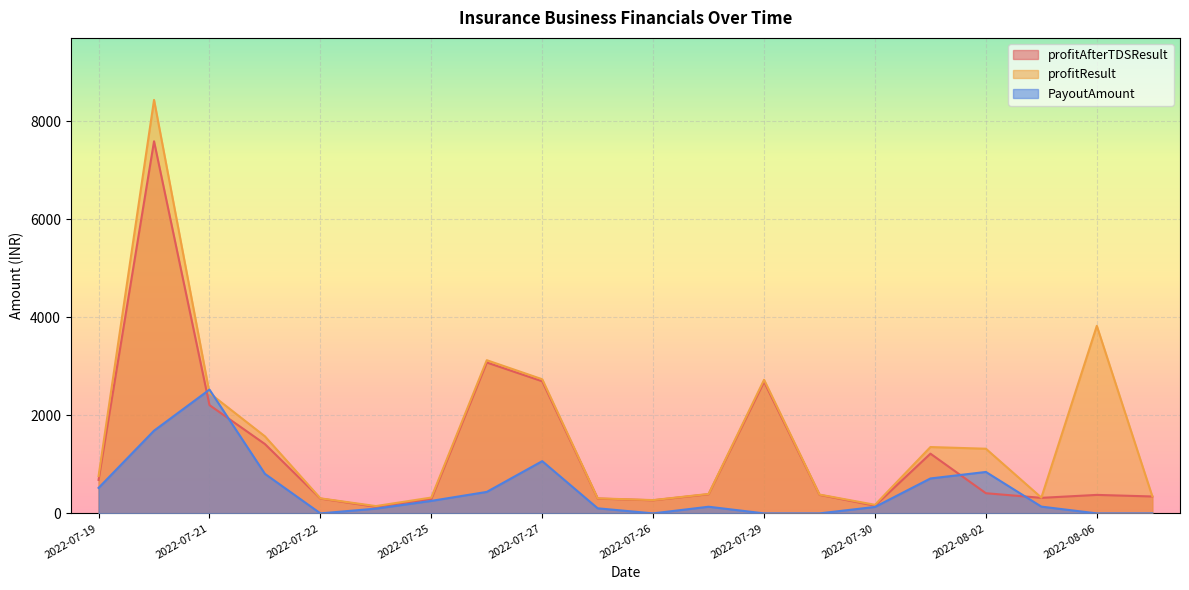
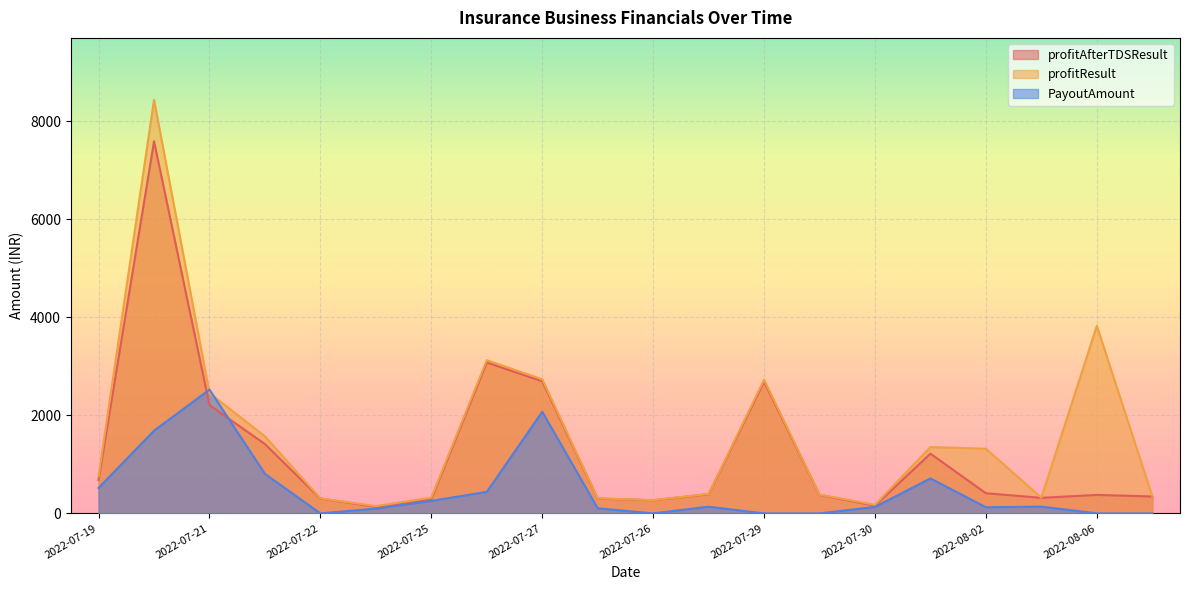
PayoutAmount, 2022-07-27: 1100 -> 2100
PayoutAmount, 2022-08-02: 800 -> 100
